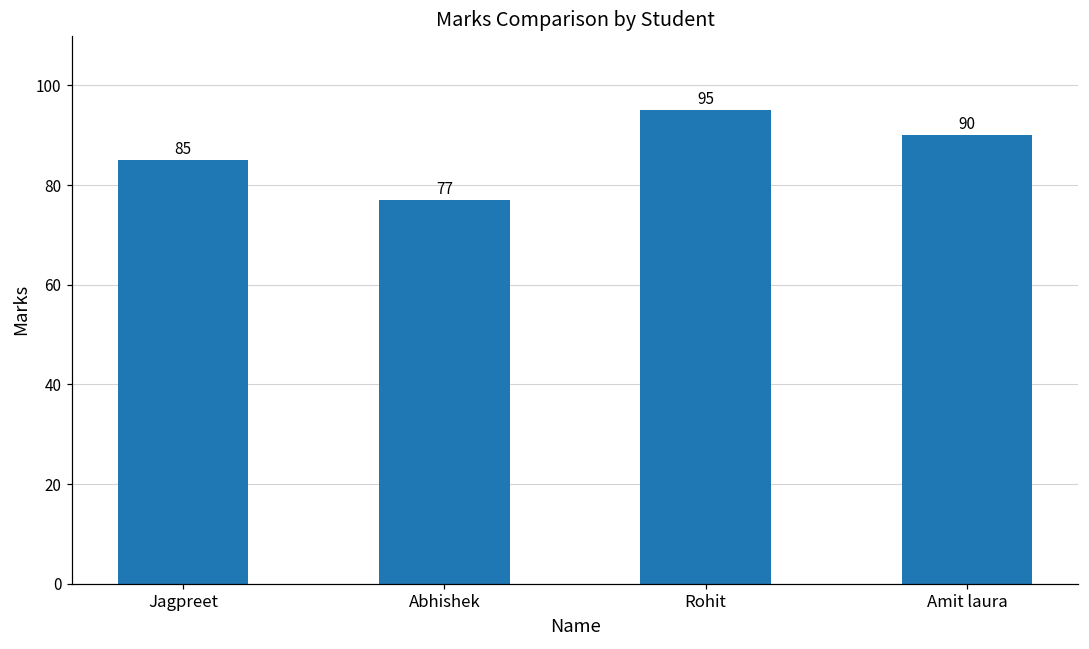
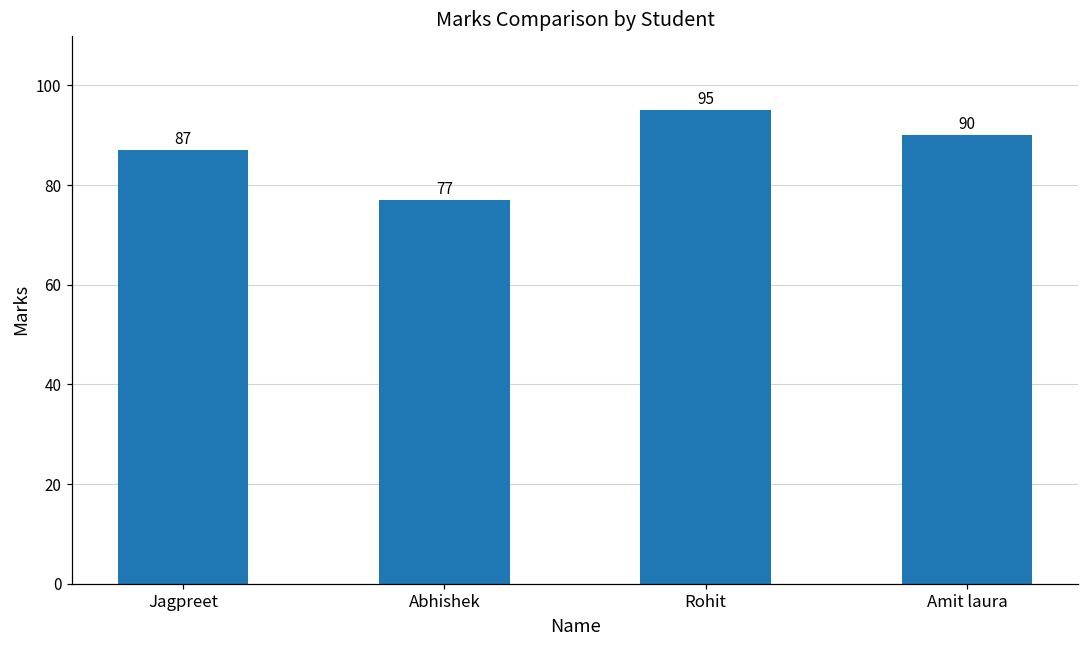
Jagpreet: 85 -> 87
